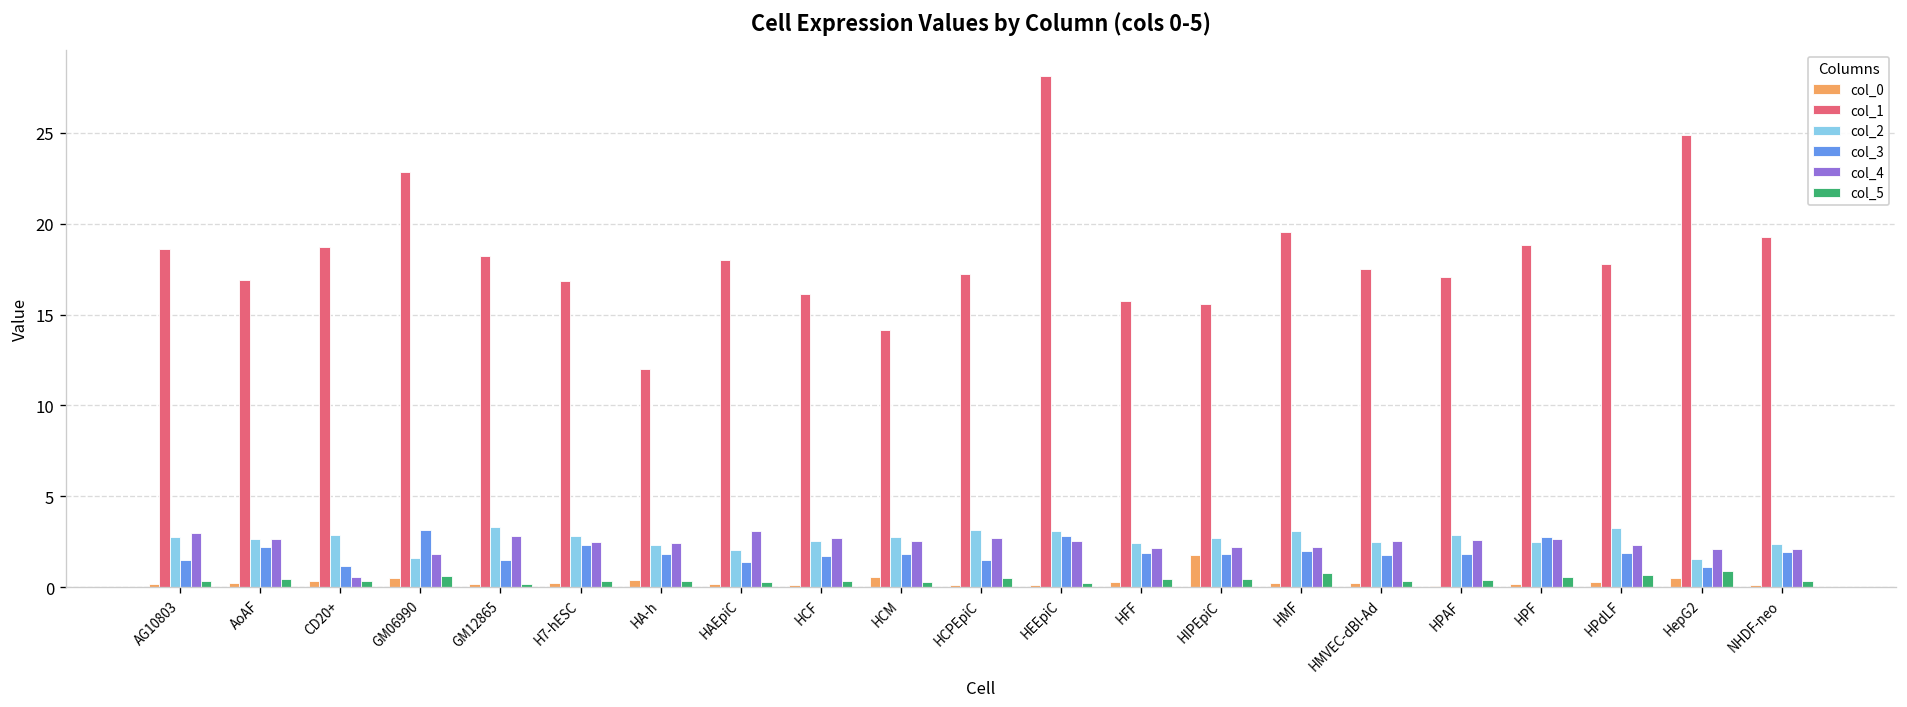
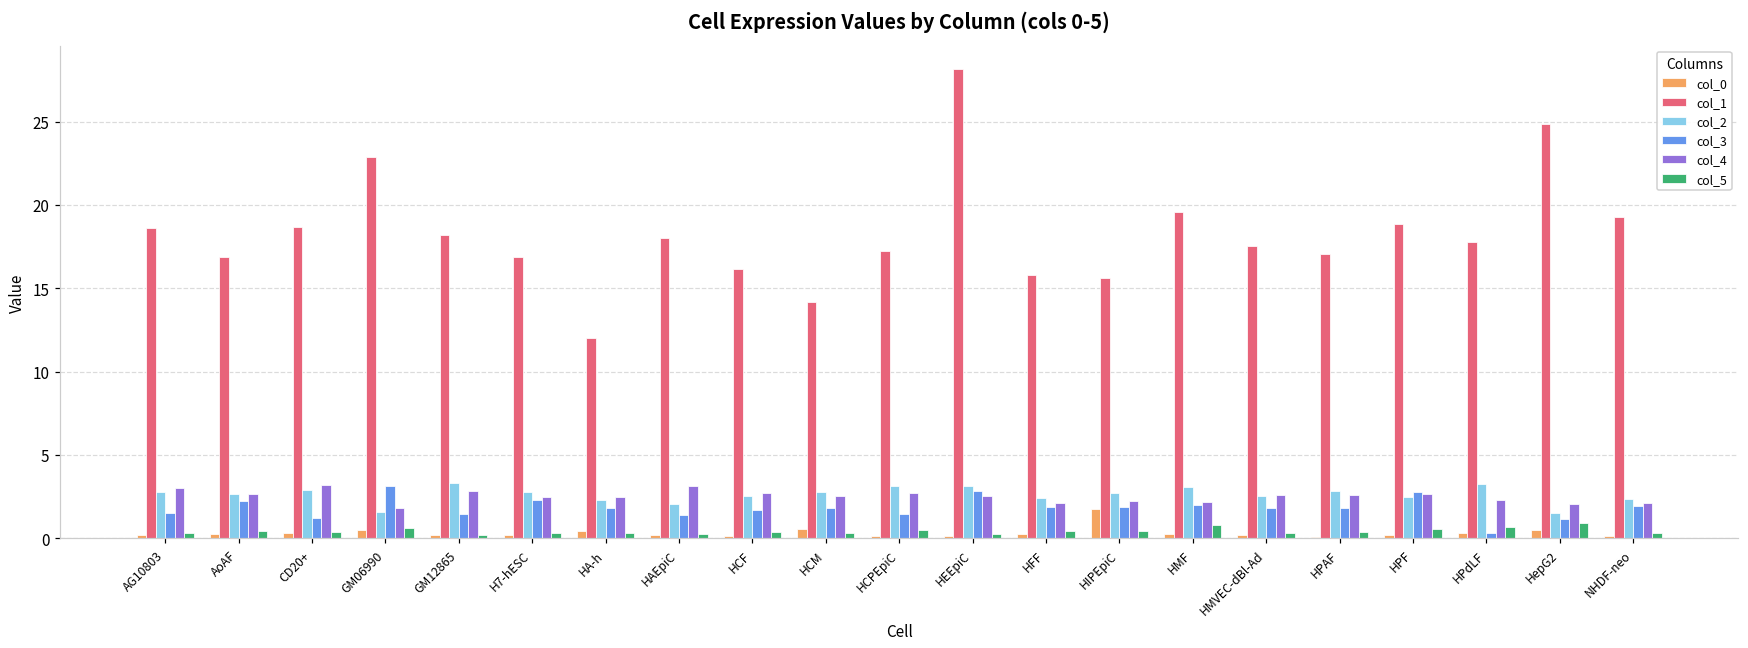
col_4, CD20+: 0.5 -> 3.2
col_3, HPdLF: 1.9 -> 0.3
